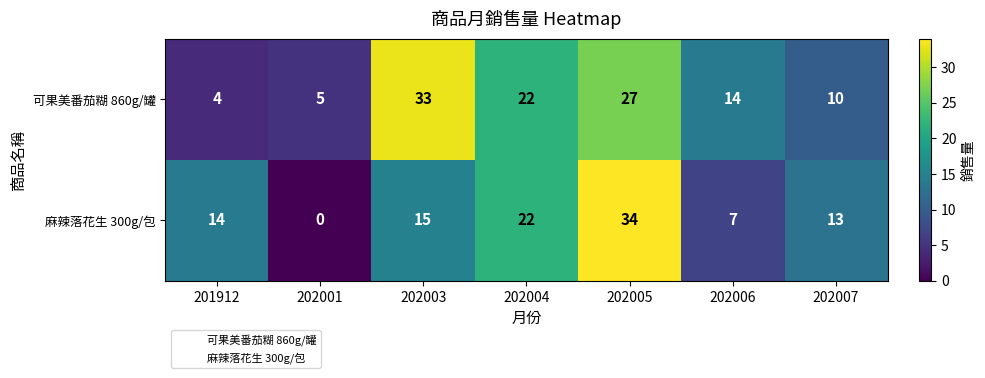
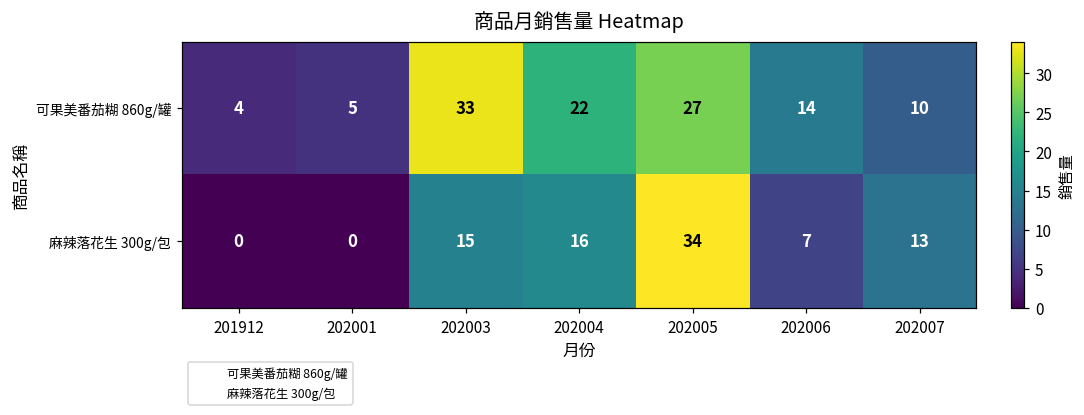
麻辣落花生 300g/包, 201912: 14 -> 0
麻辣落花生 300g/包, 202004: 22 -> 16
